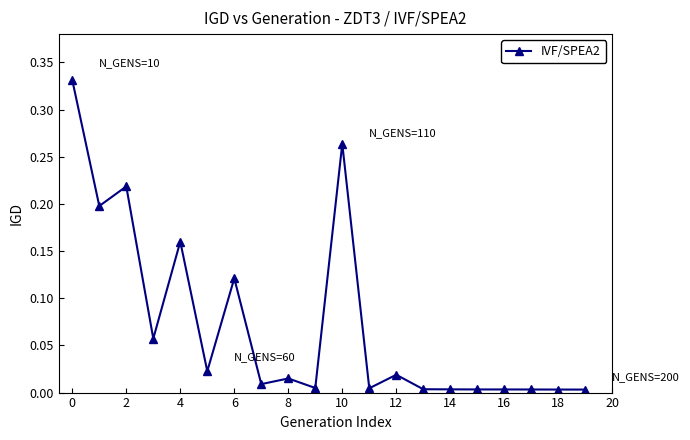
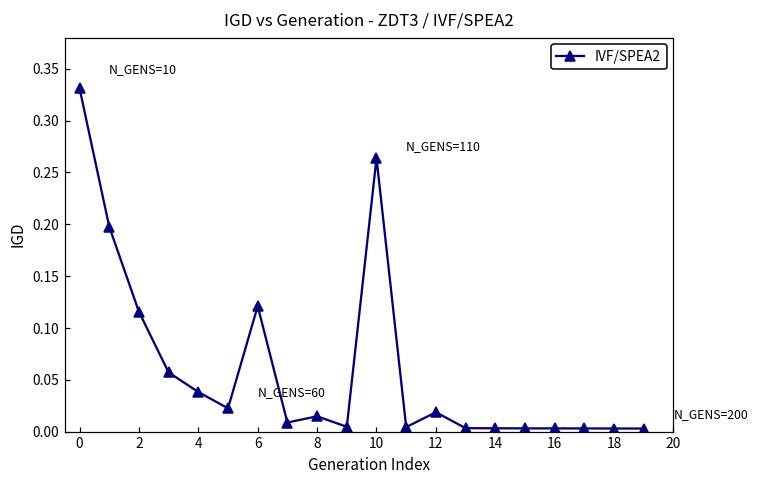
2: 0.22 -> 0.12
4: 0.16 -> 0.04
